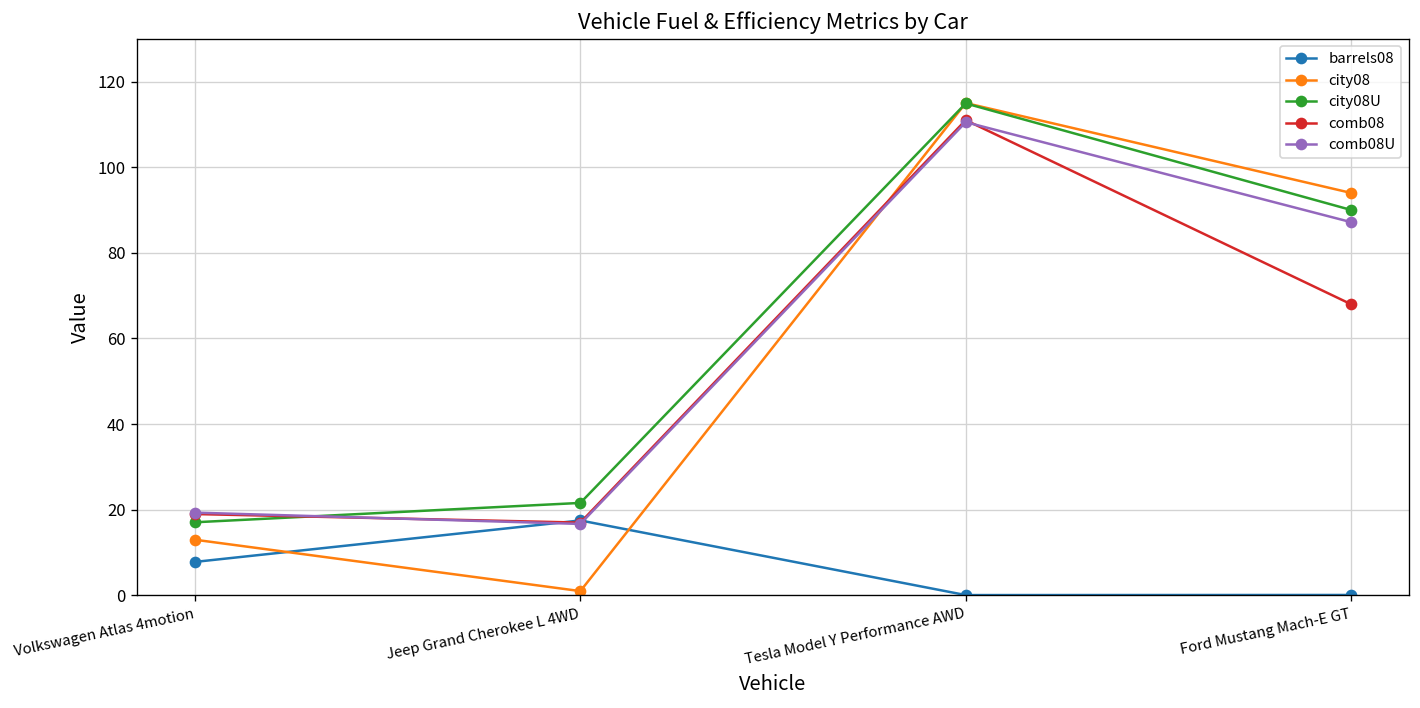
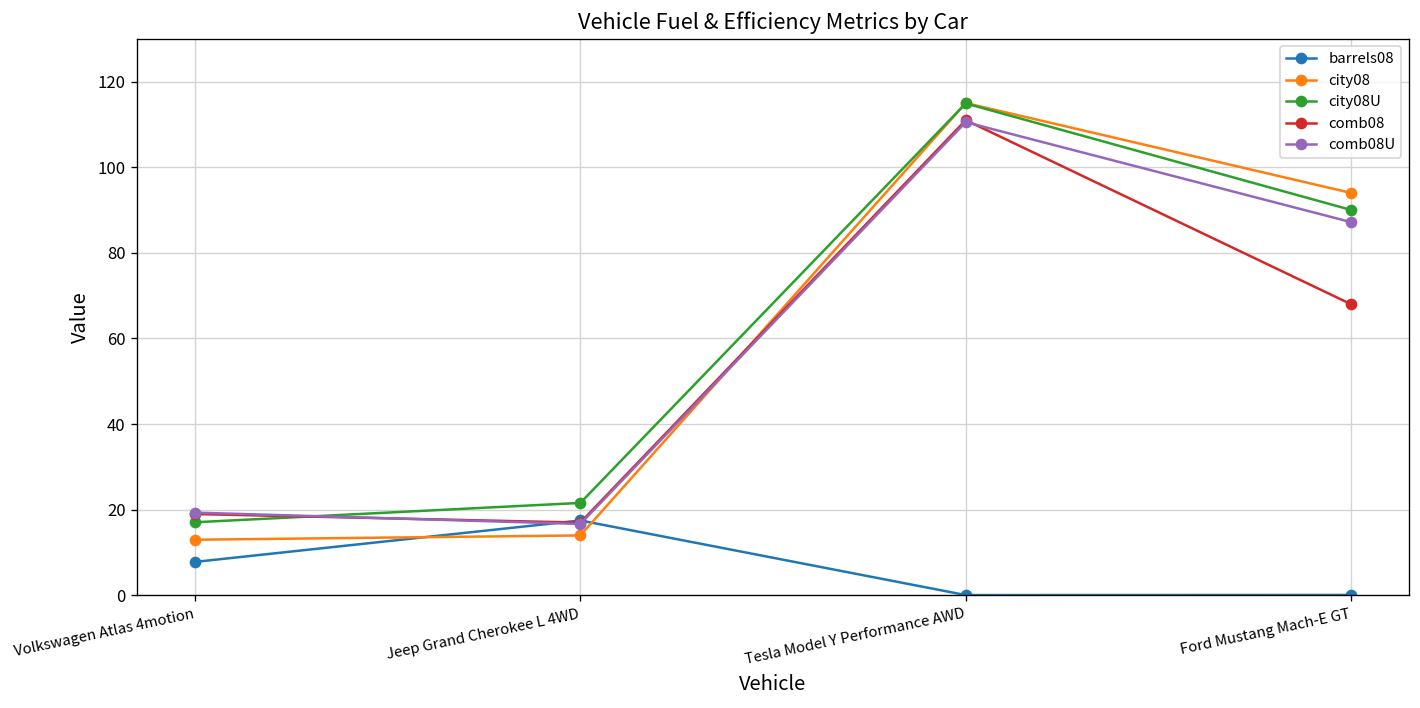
city08, Jeep Grand Cherokee L 4WD: 1 -> 14
